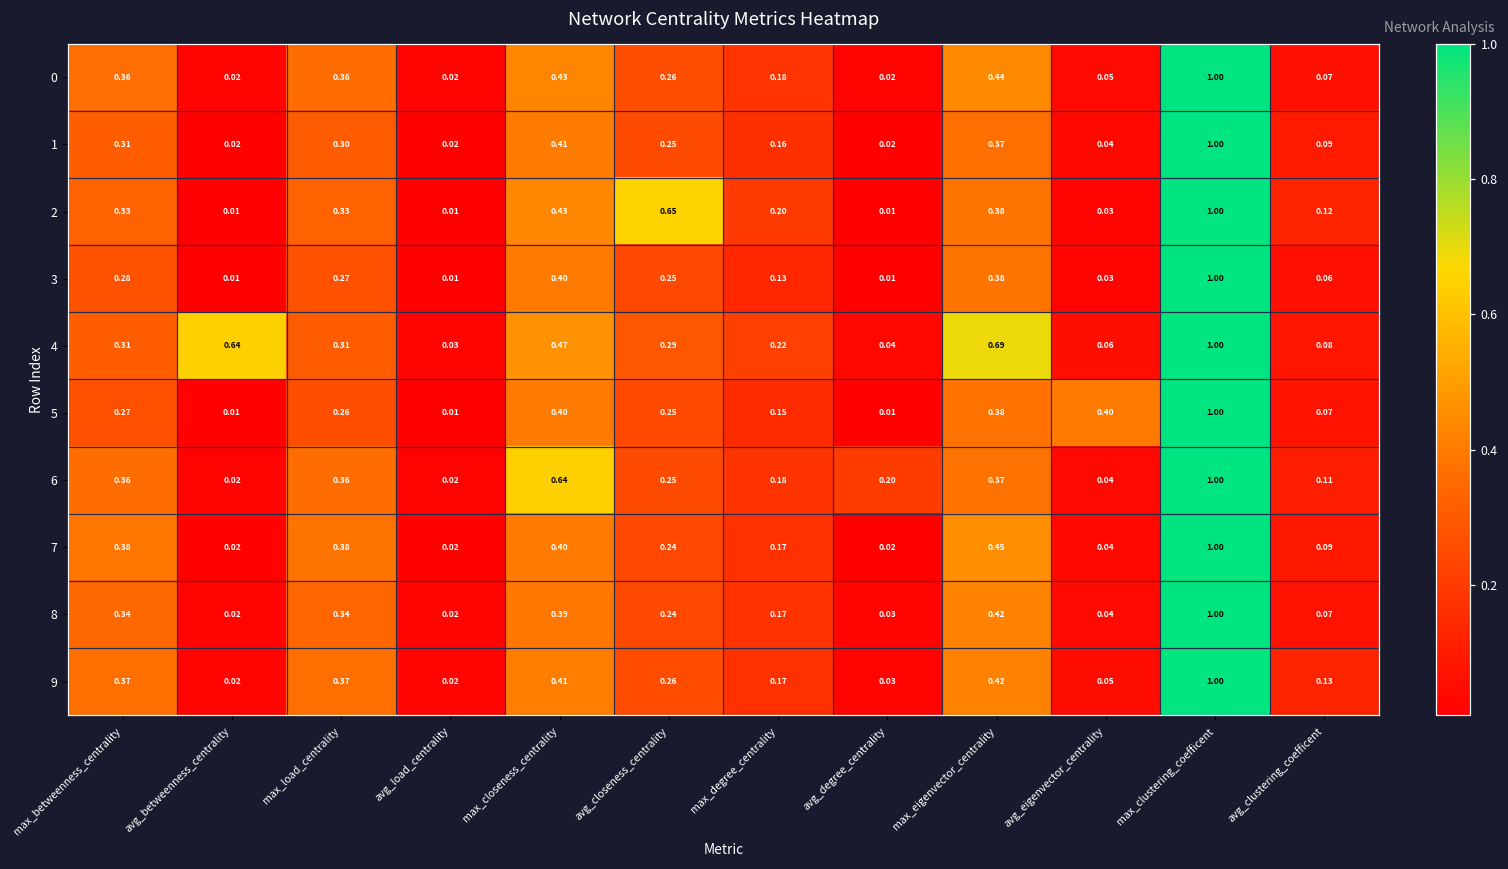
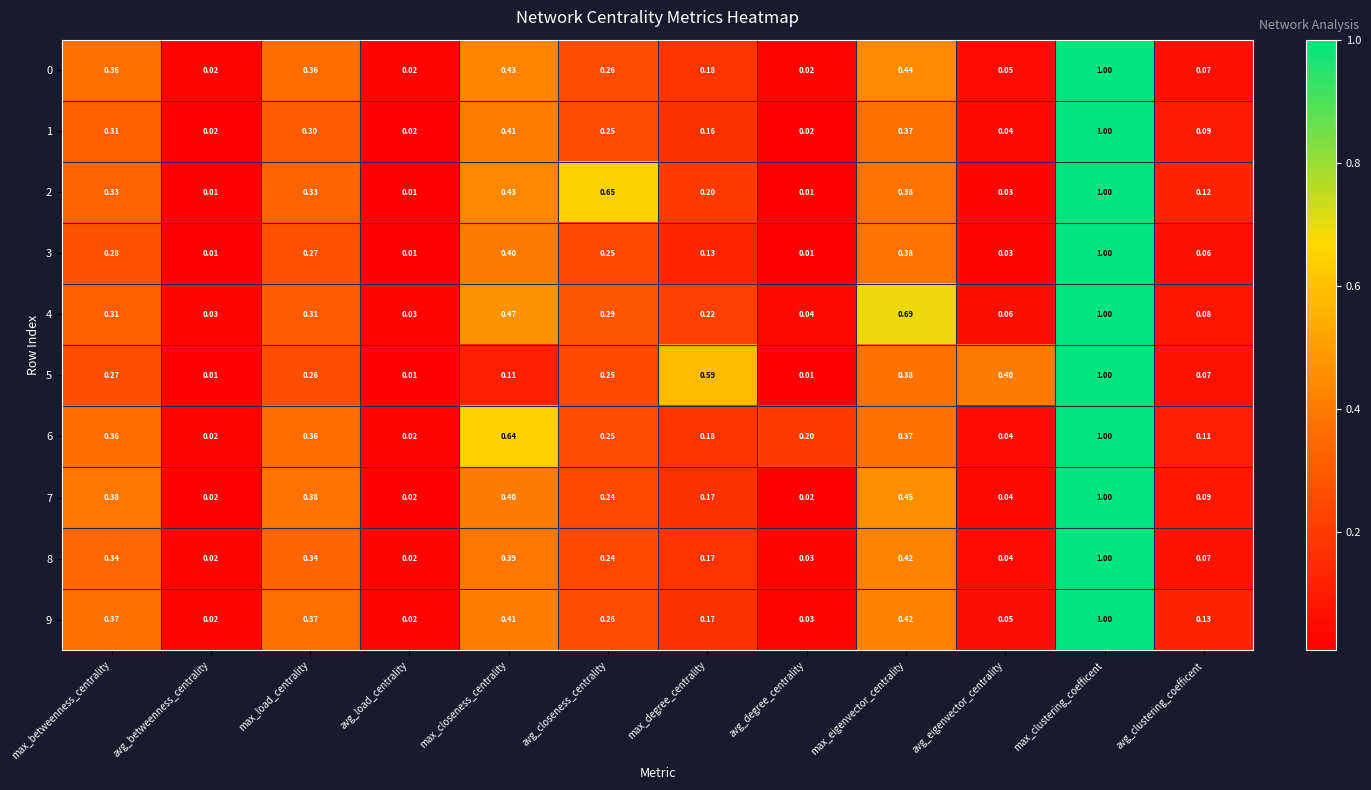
4, avg_betweenness_centrality: 0.64 -> 0.03
5, max_closeness_centrality: 0.40 -> 0.11
5, max_degree_centrality: 0.15 -> 0.59
